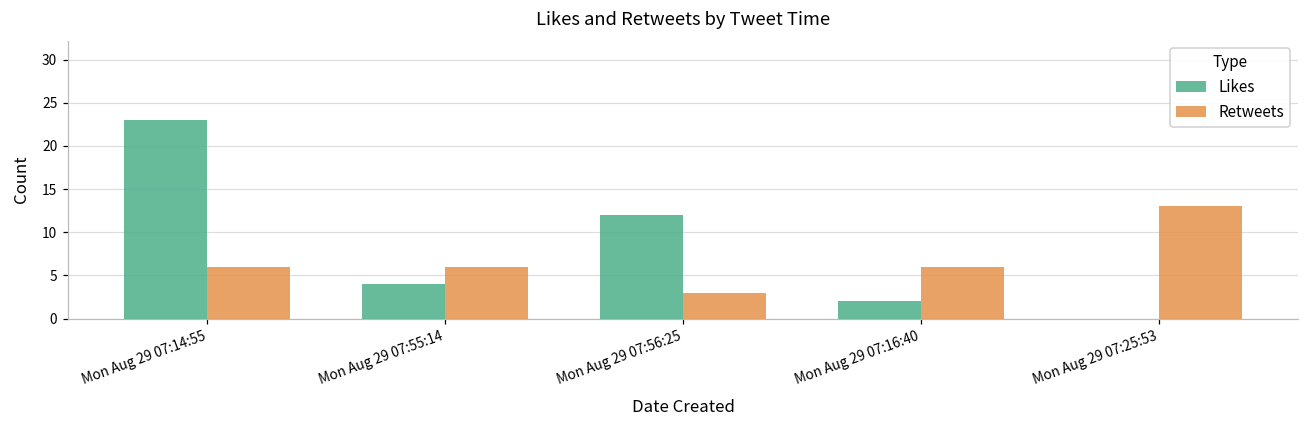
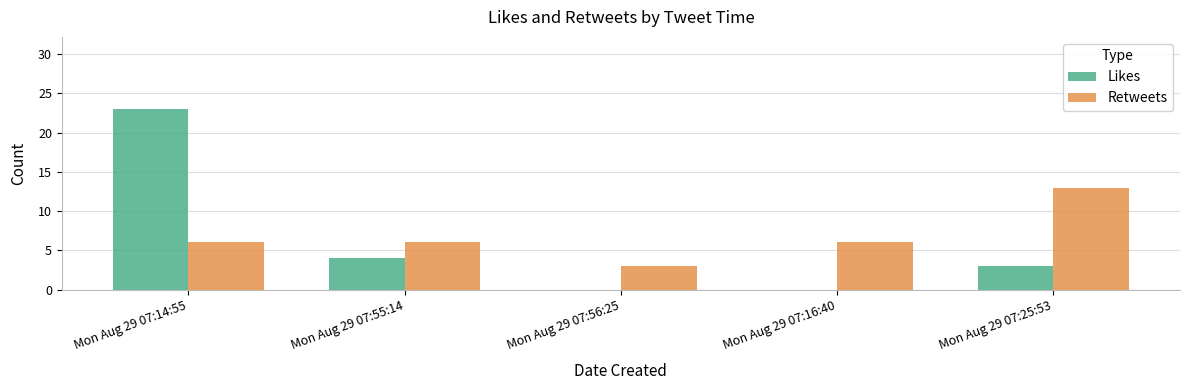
Likes, Mon Aug 29 07:56:25: 12 -> 0
Likes, Mon Aug 29 07:16:40: 2 -> 0
Likes, Mon Aug 29 07:25:53: 0 -> 3
